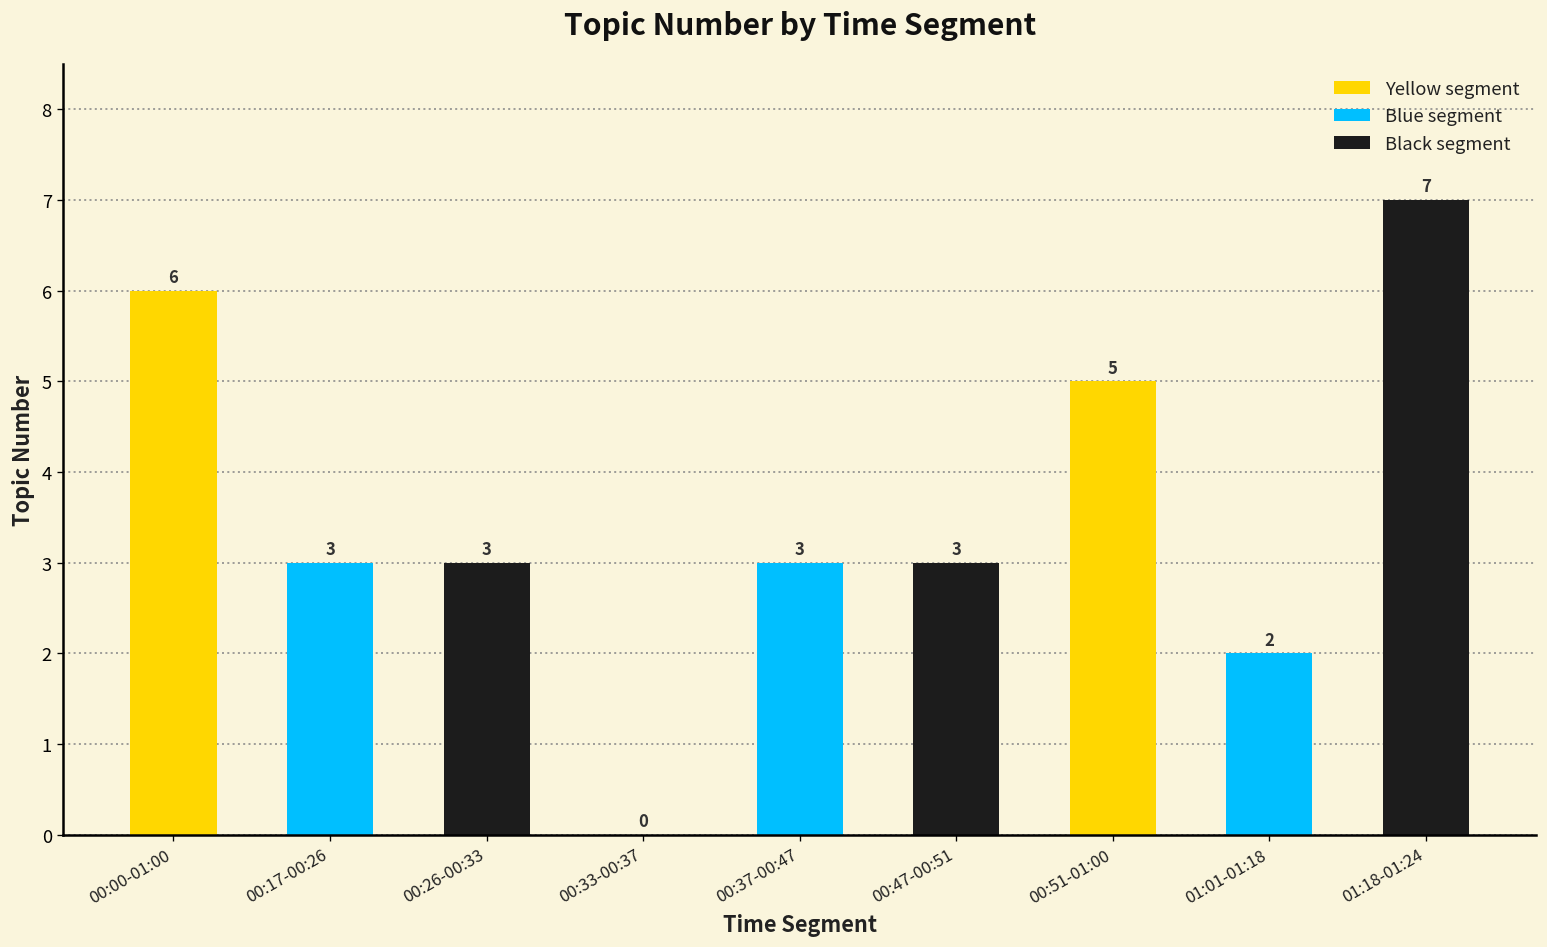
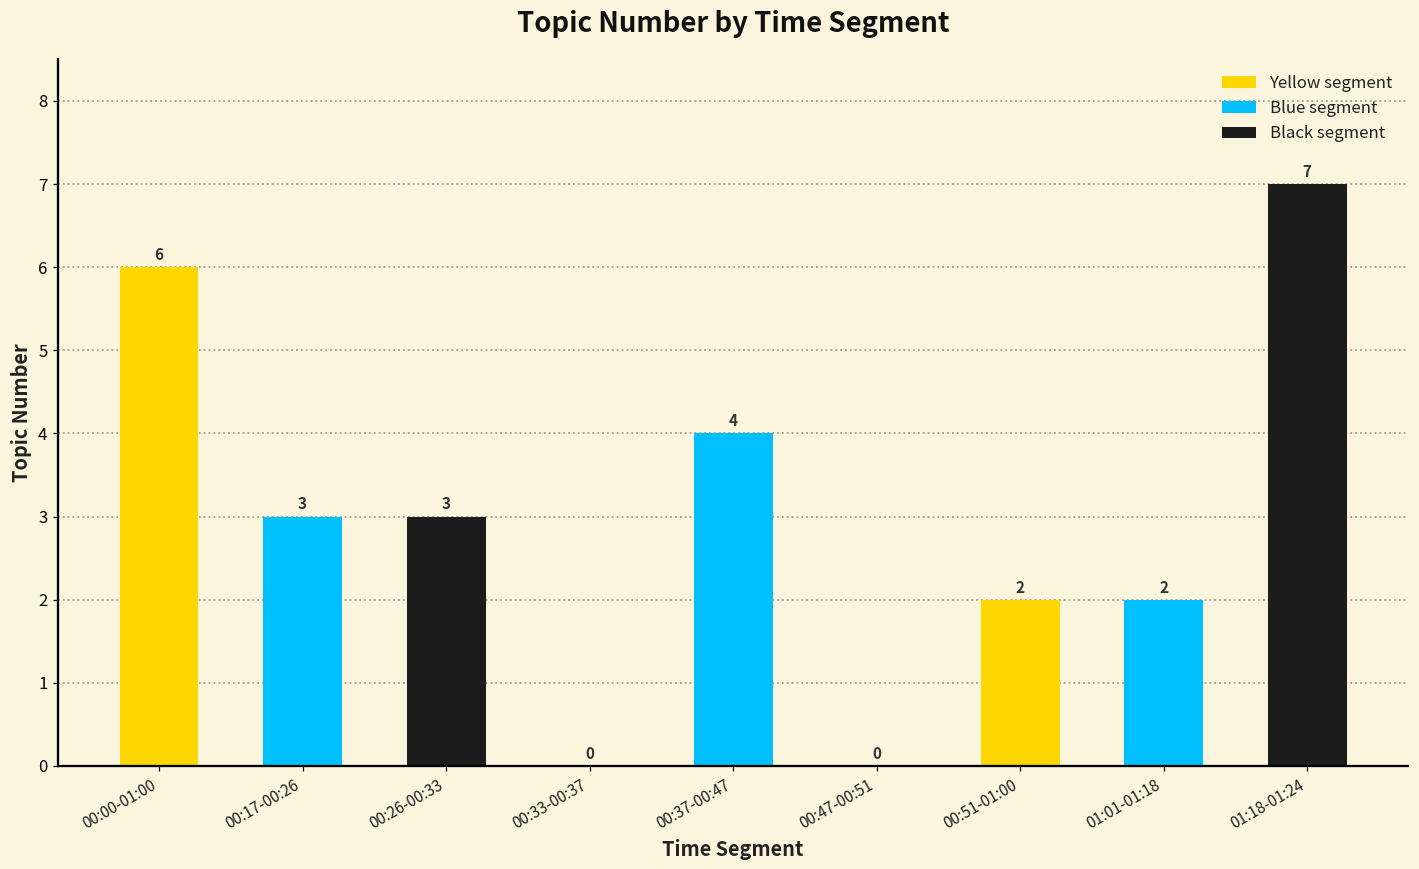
00:37-00:47: 3 -> 4
00:47-00:51: 3 -> 0
00:51-01:00: 5 -> 2
